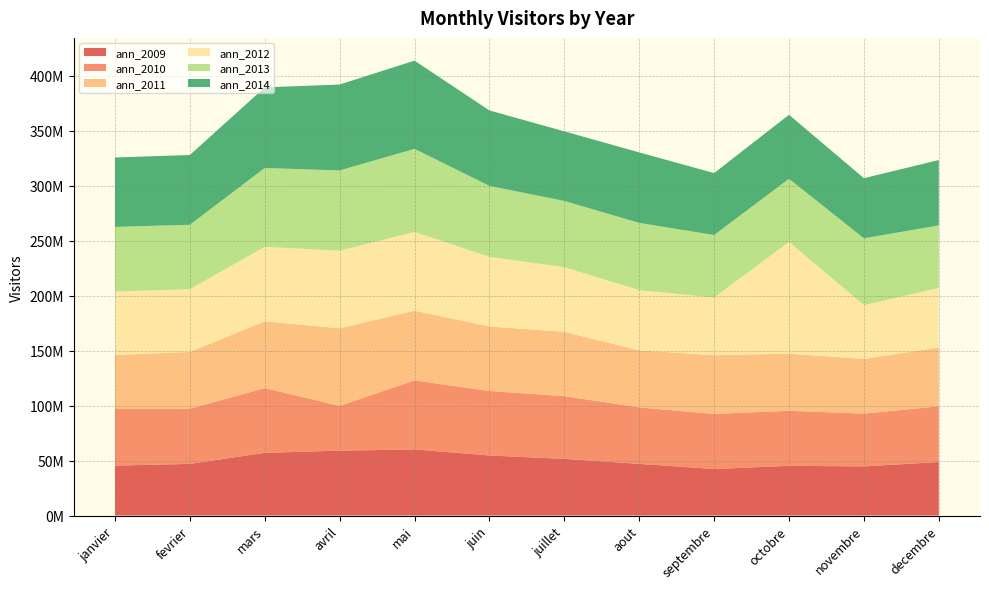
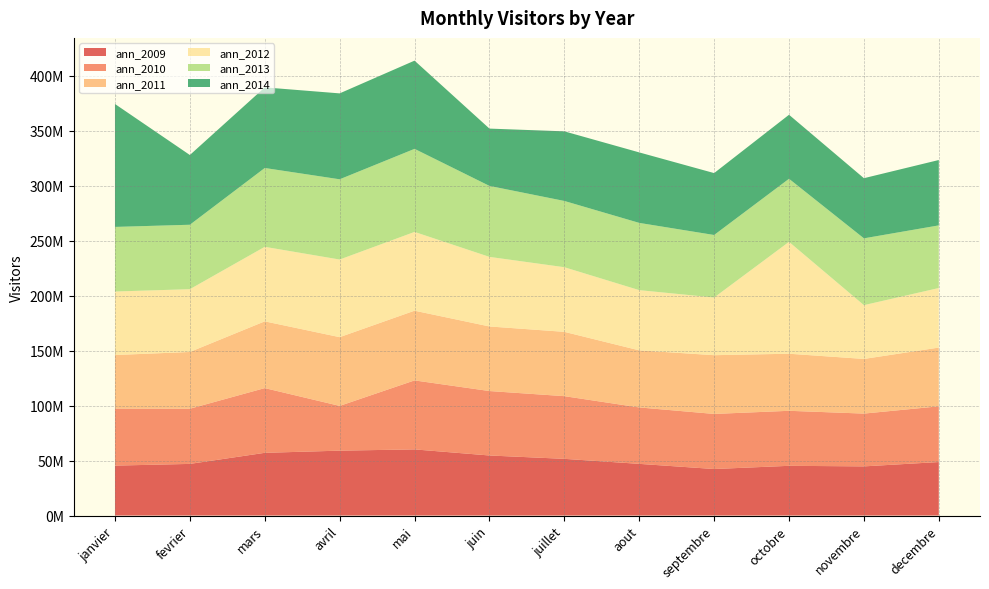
ann_2014, janvier: 63000000 -> 112000000
ann_2011, avril: 71000000 -> 63000000
ann_2014, juin: 69000000 -> 52000000
